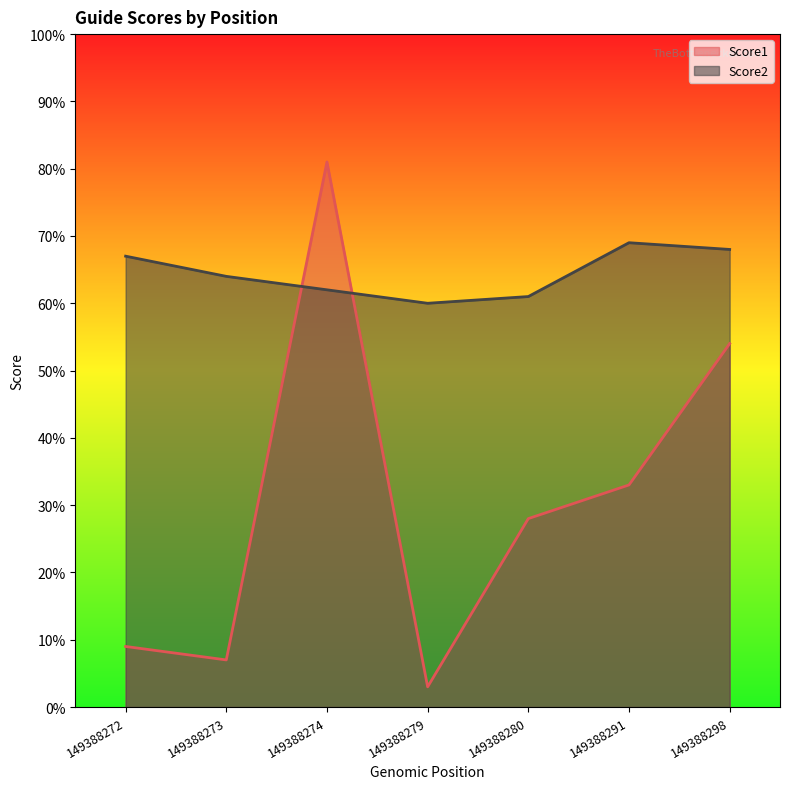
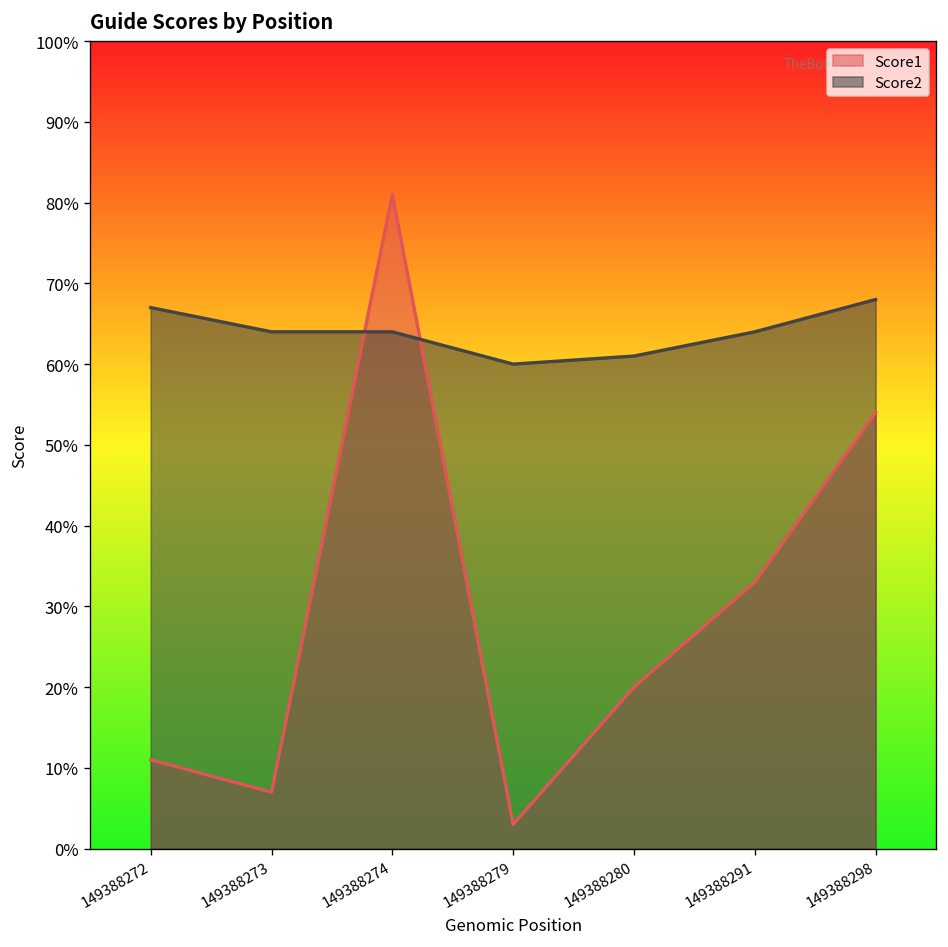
Score1, 149388272: 9% -> 11%
Score2, 149388274: 62% -> 64%
Score1, 149388280: 28% -> 20%
Score2, 149388291: 69% -> 64%
